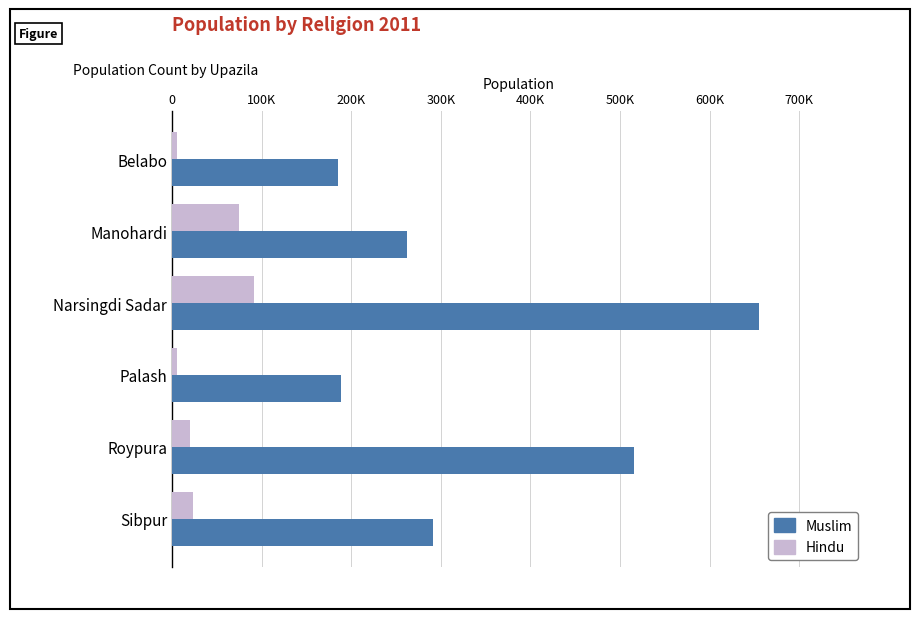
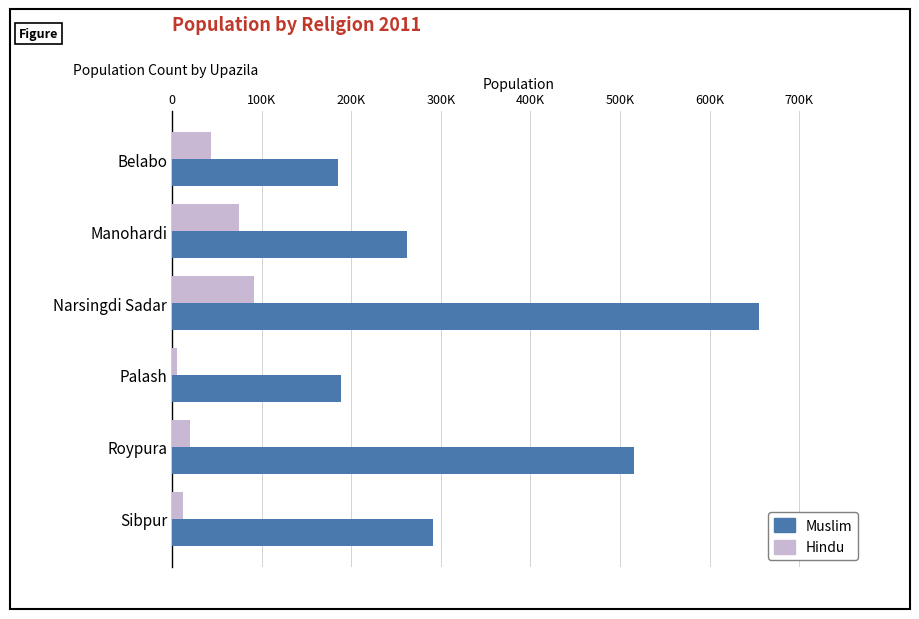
Hindu, Belabo: 10000 -> 40000
Hindu, Sibpur: 20000 -> 10000
